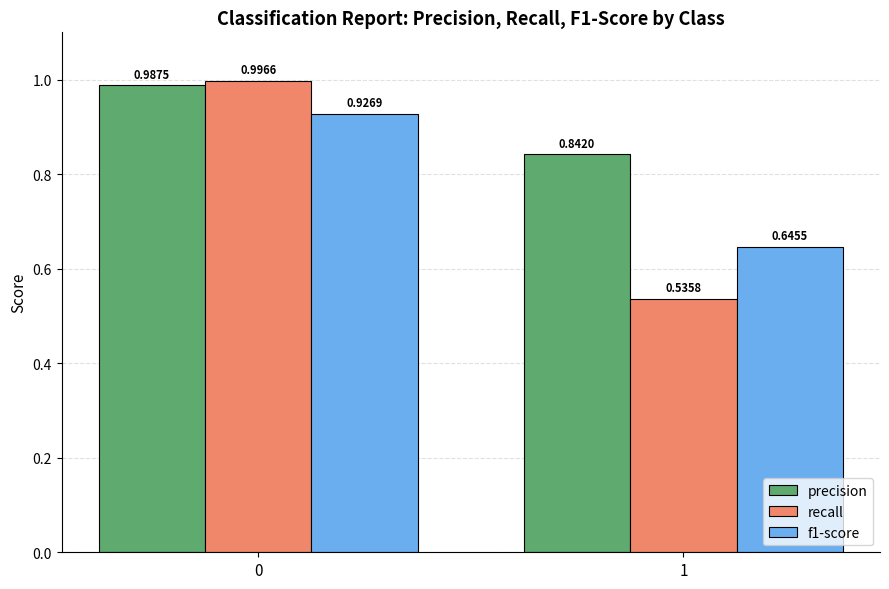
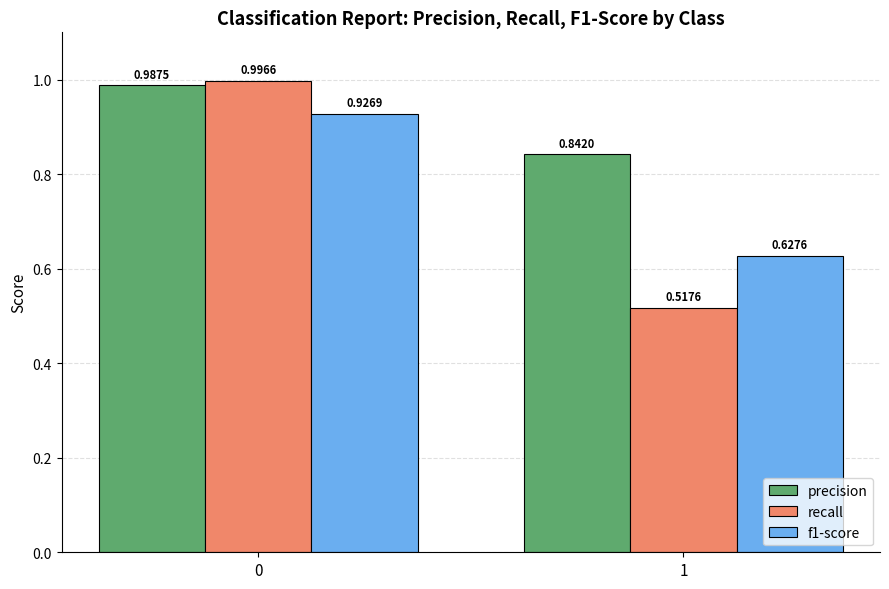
recall, 1: 0.5358 -> 0.5176
f1-score, 1: 0.6455 -> 0.6276
